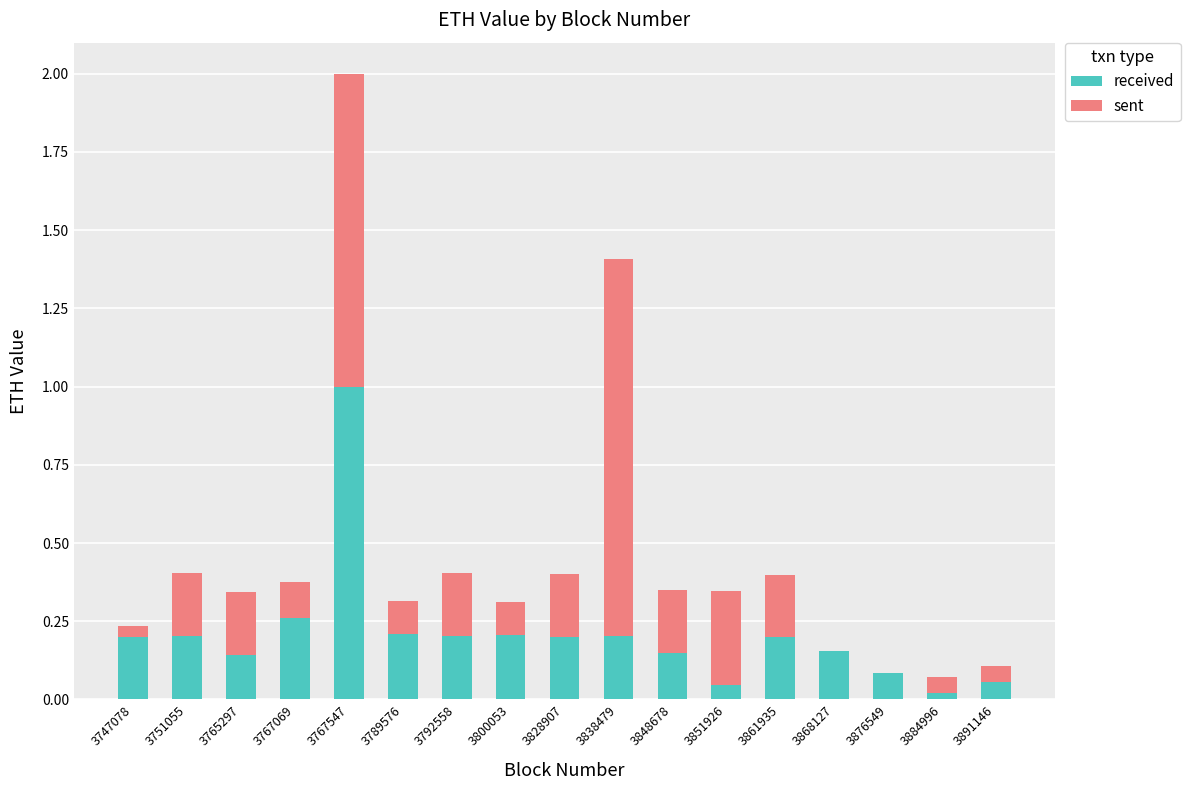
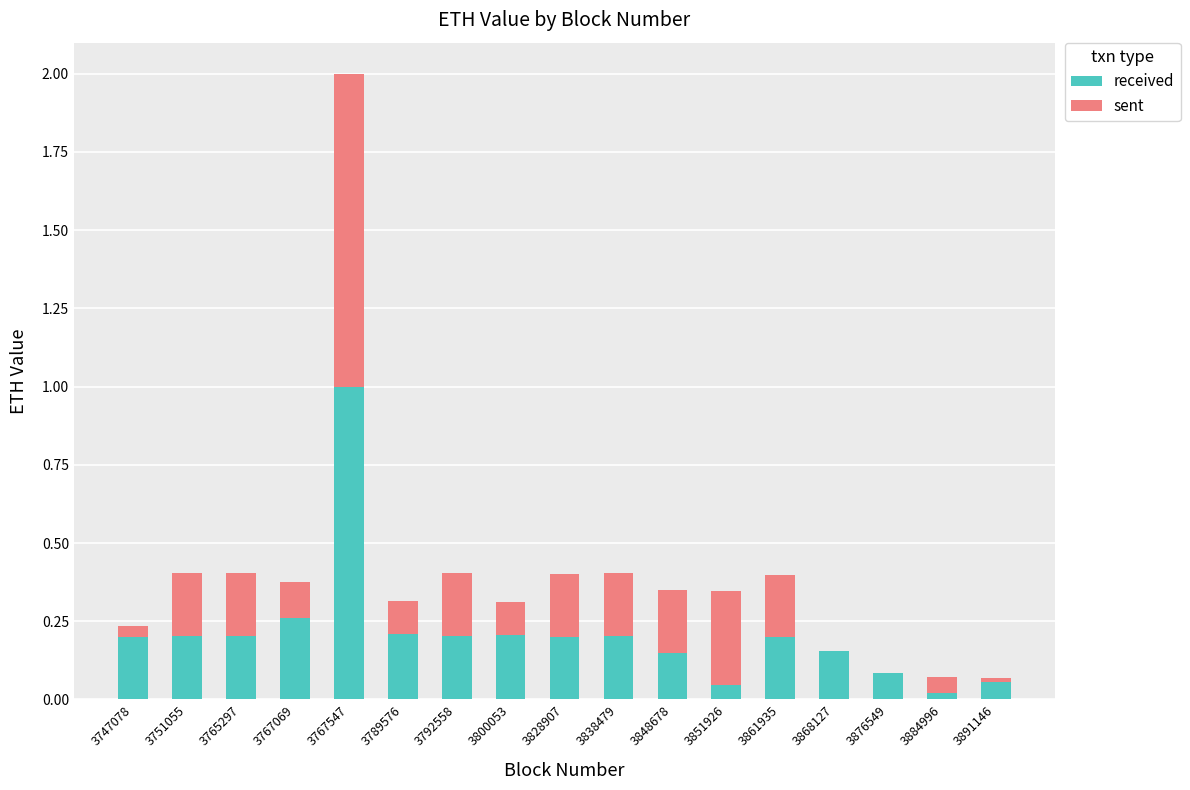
received, 3765297: 0.14 -> 0.20
sent, 3838479: 1.21 -> 0.20
sent, 3891146: 0.05 -> 0.02
